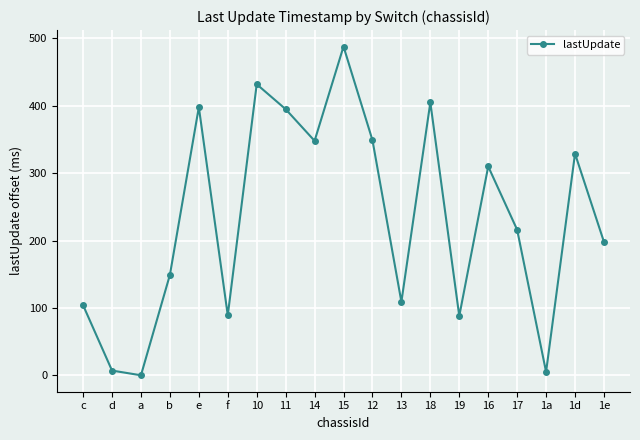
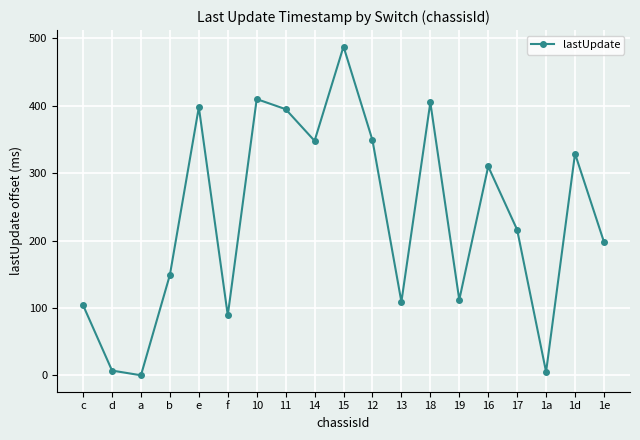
10: 430 -> 410
19: 90 -> 110
